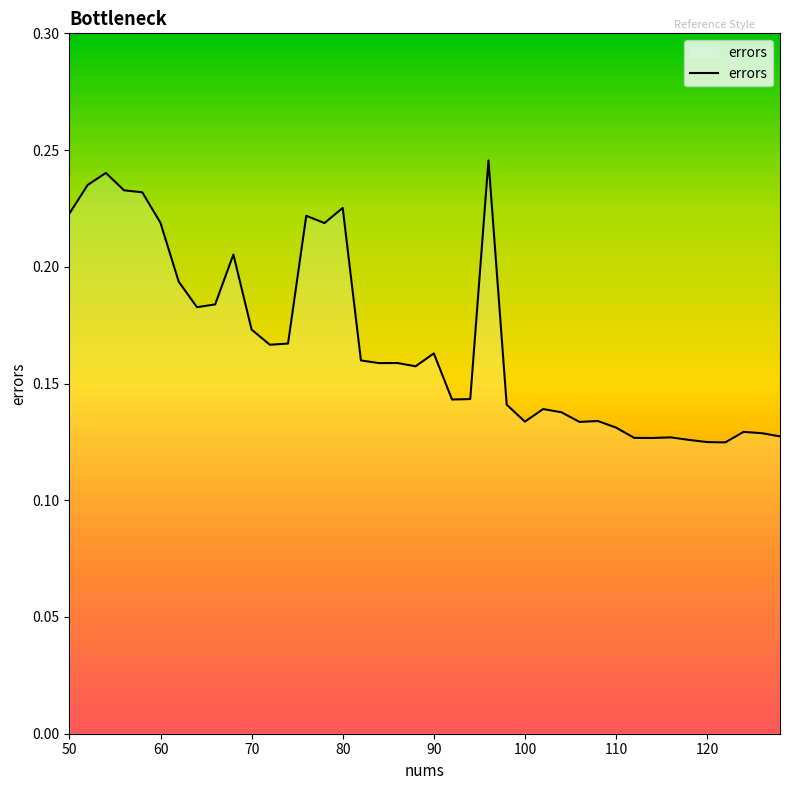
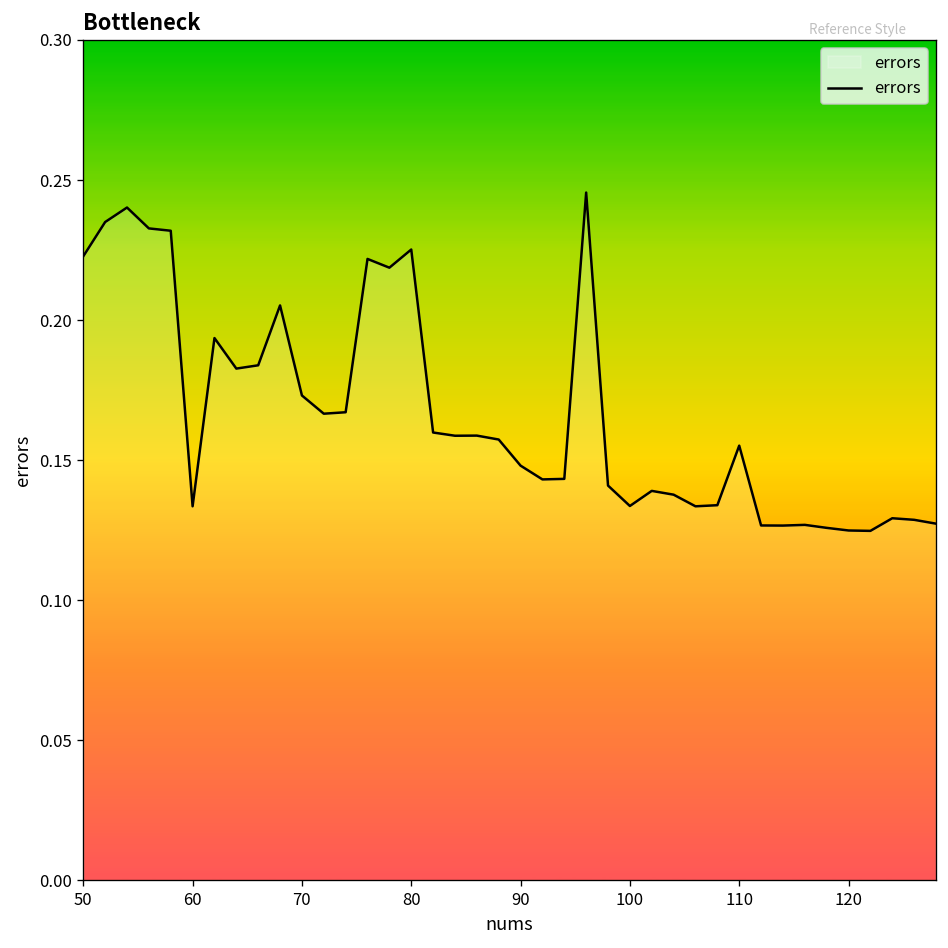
60: 0.219 -> 0.134
90: 0.163 -> 0.148
110: 0.131 -> 0.155
